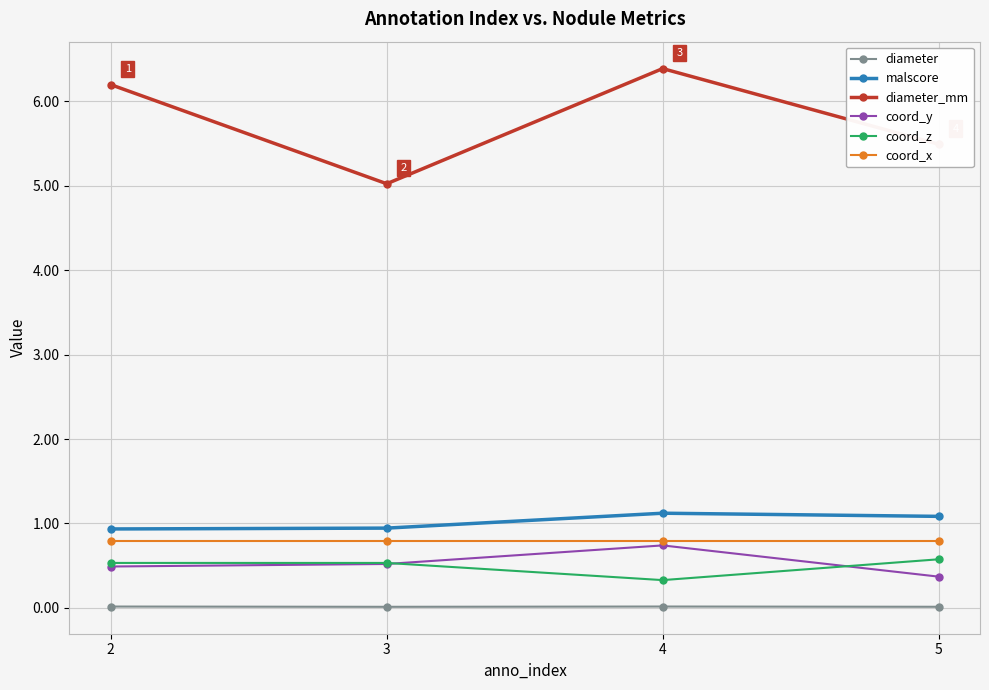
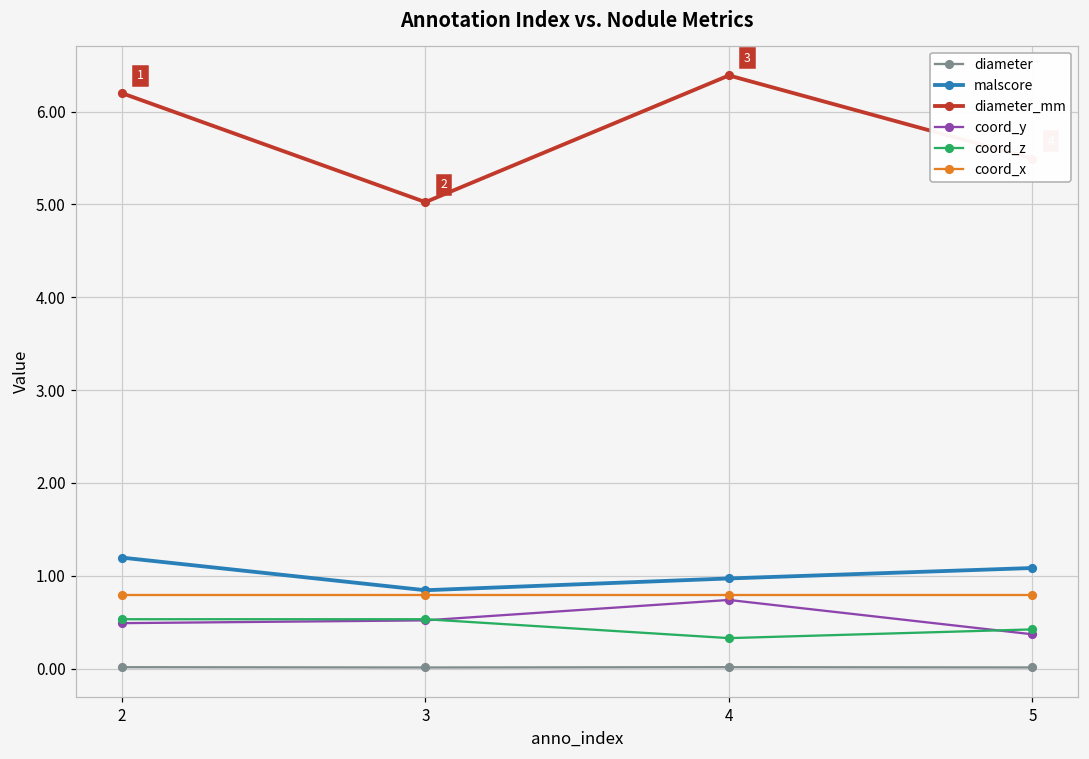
malscore, 2: 0.9 -> 1.2
malscore, 3: 0.9 -> 0.8
malscore, 4: 1.1 -> 1.0
coord_z, 5: 0.6 -> 0.4
